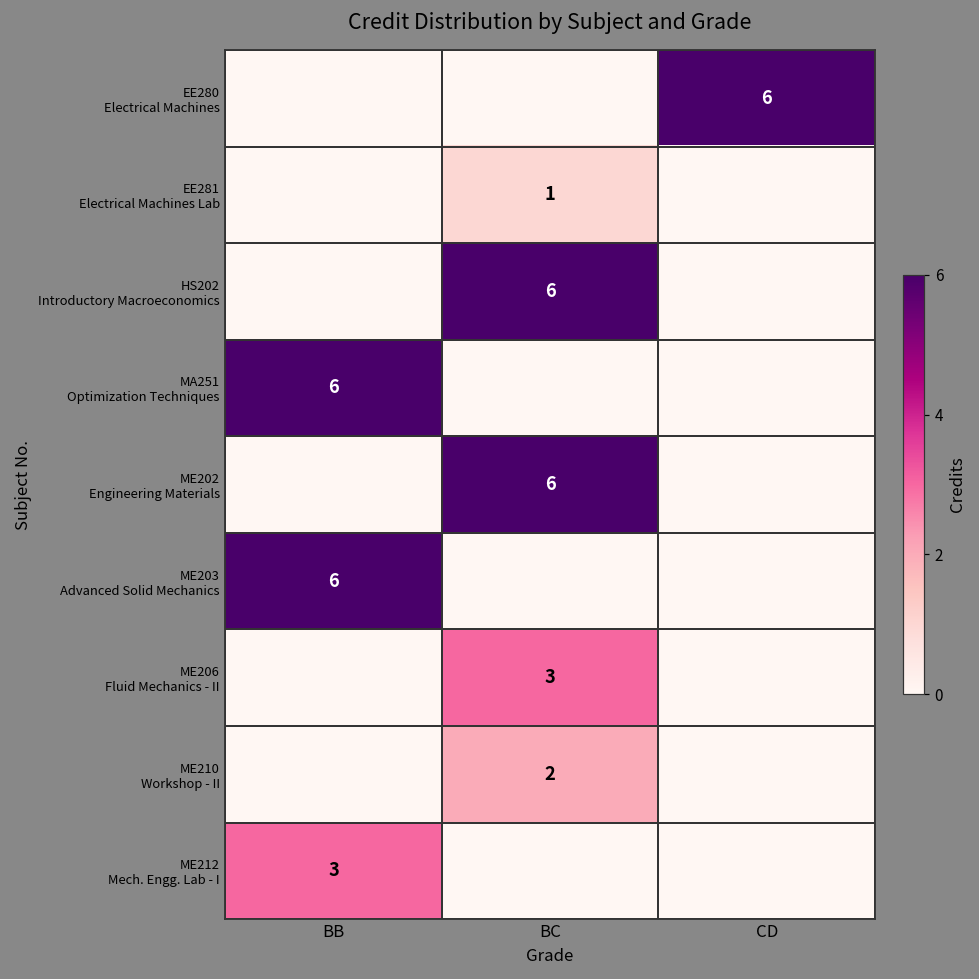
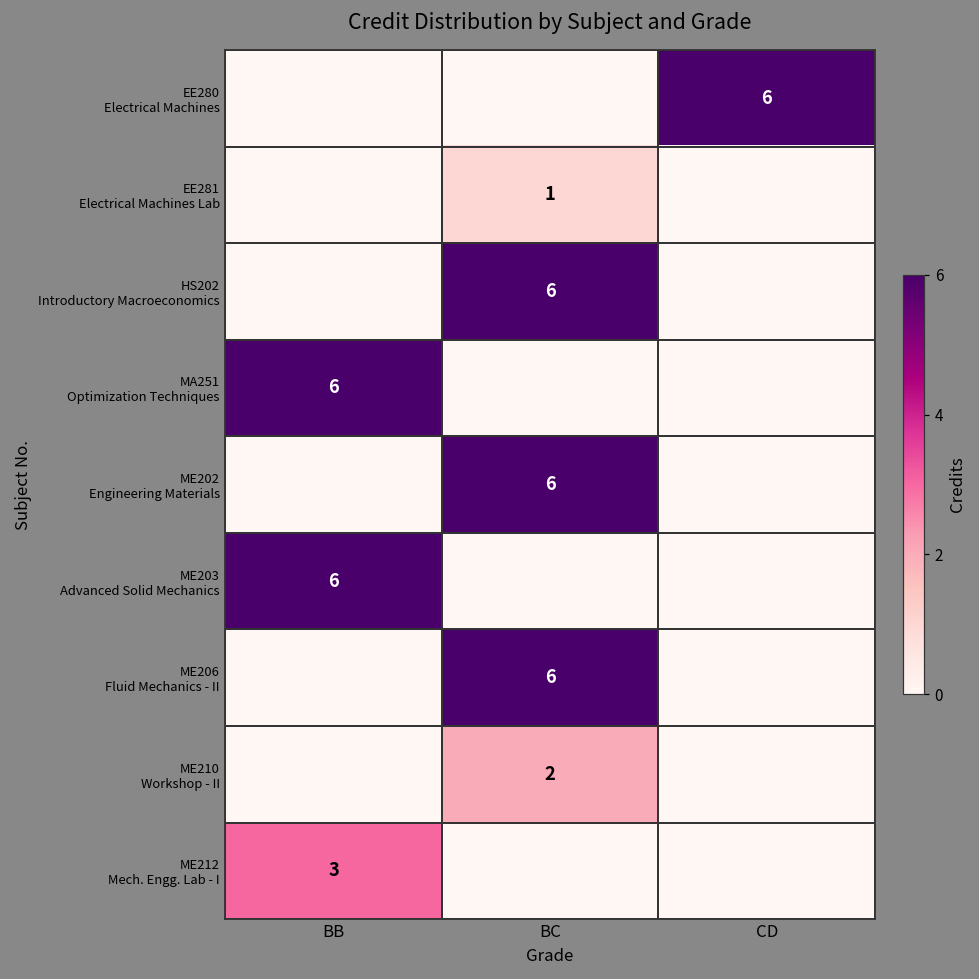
ME206 Fluid Mechanics - II, BC: 3 -> 6
